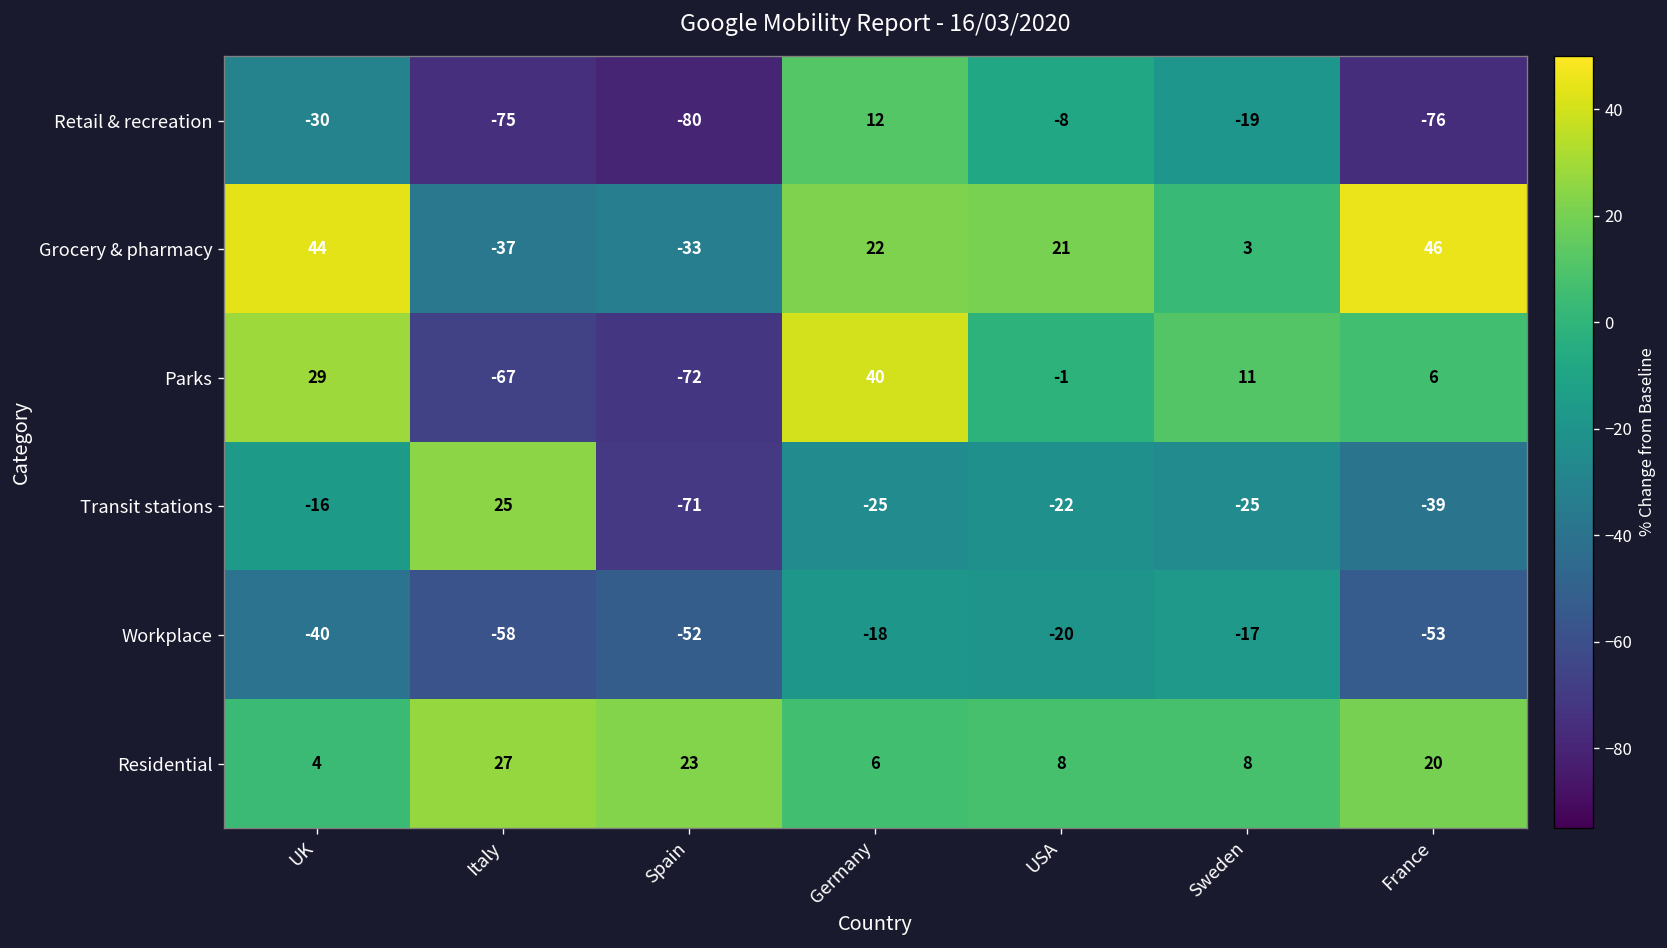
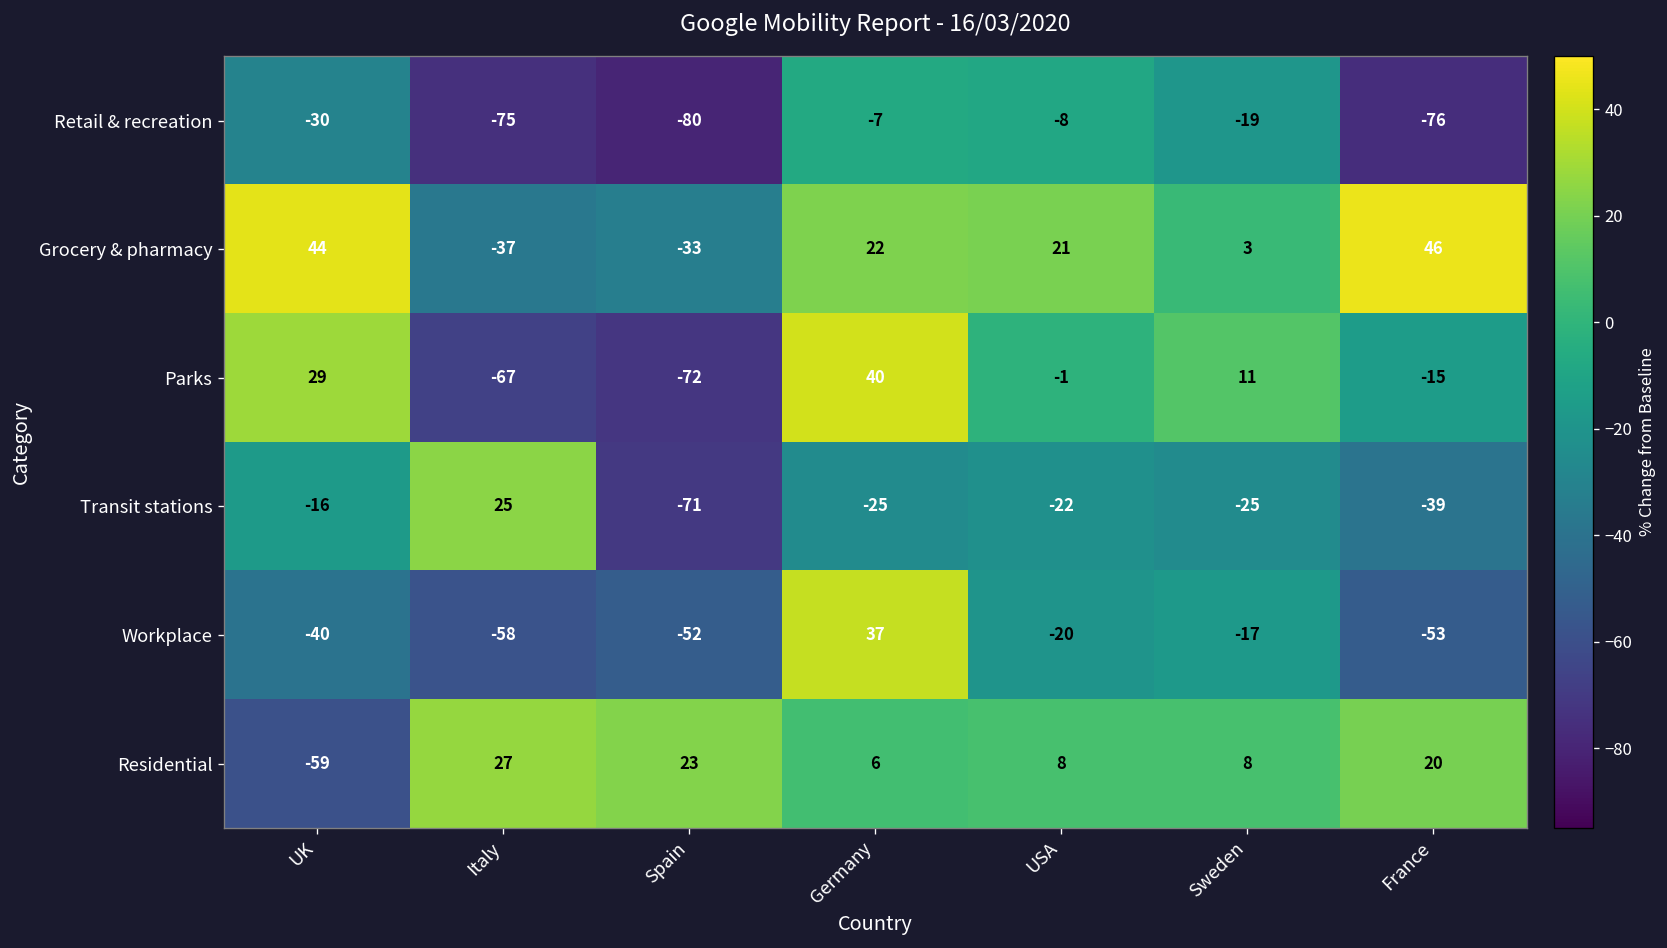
Retail & recreation, Germany: 12 -> -7
Parks, France: 6 -> -15
Workplace, Germany: -18 -> 37
Residential, UK: 4 -> -59
